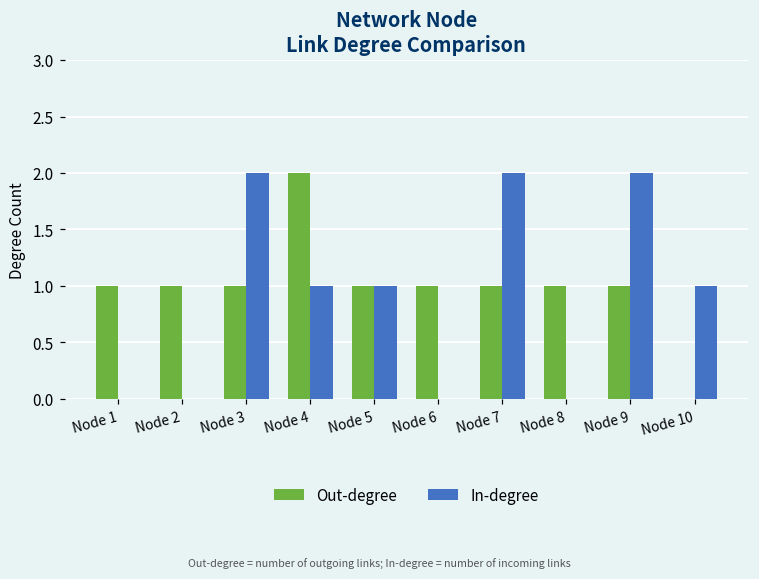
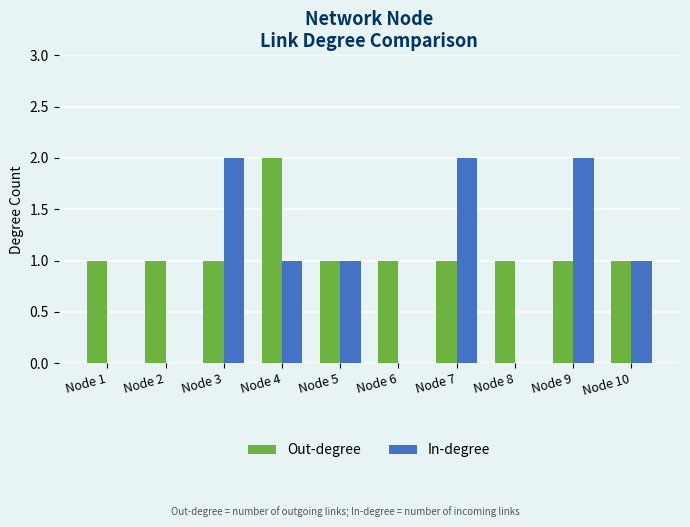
Out-degree, Node 10: 0 -> 1
